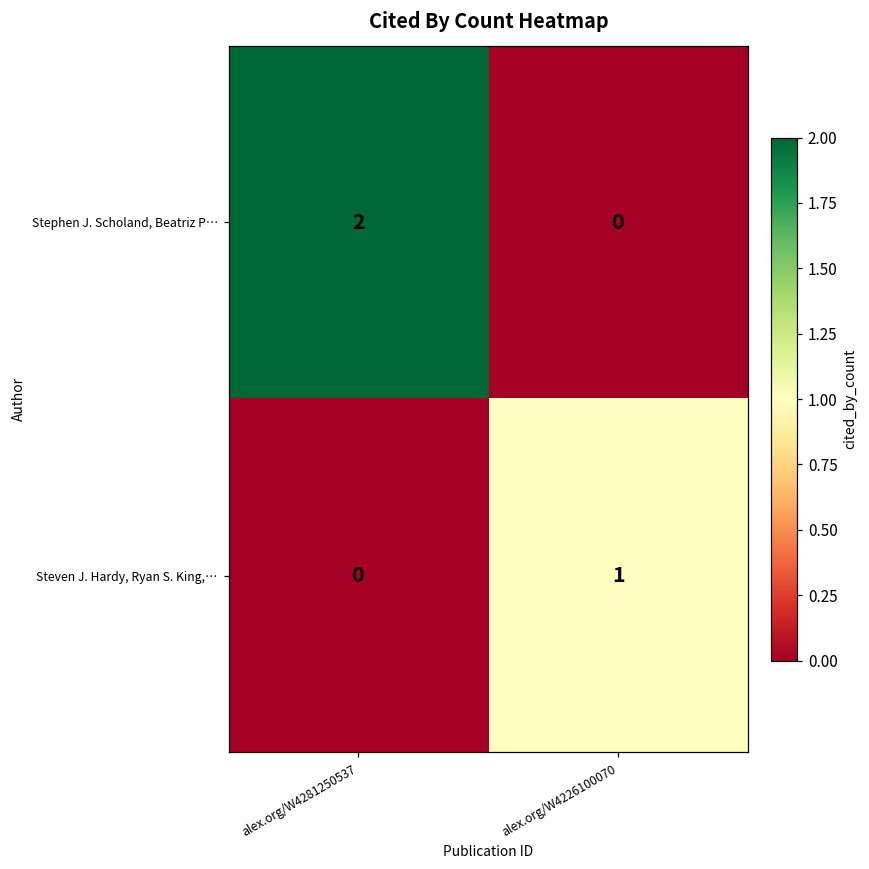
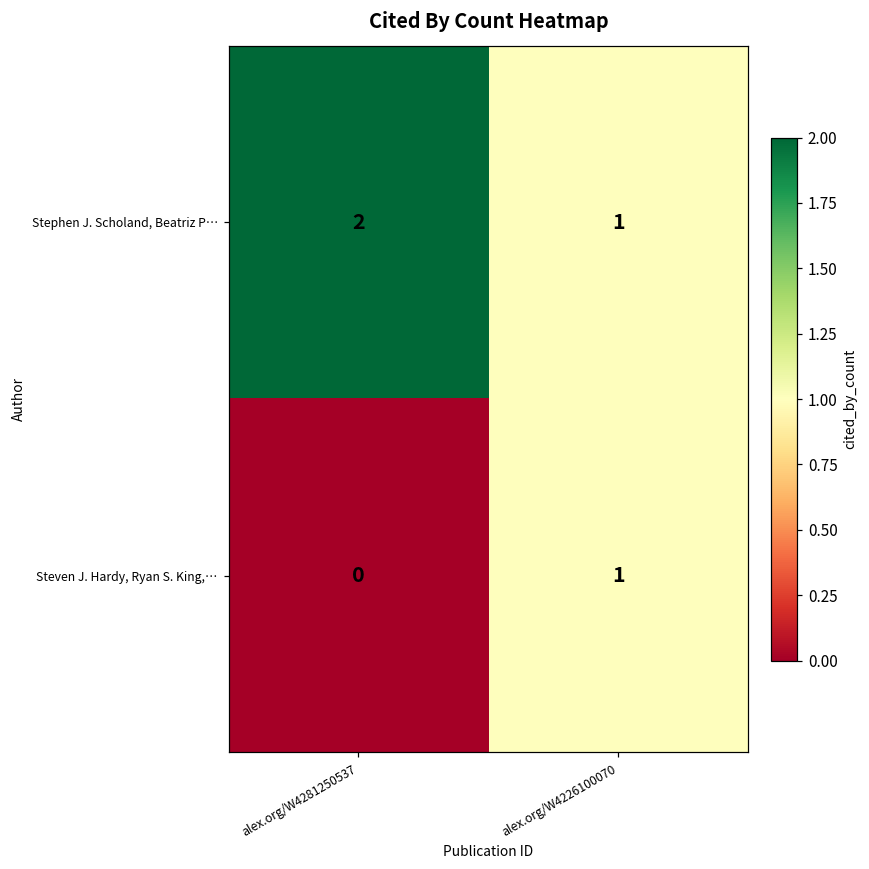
Stephen J. Scholand, Beatriz P…, alex.org/W4226100070: 0 -> 1
